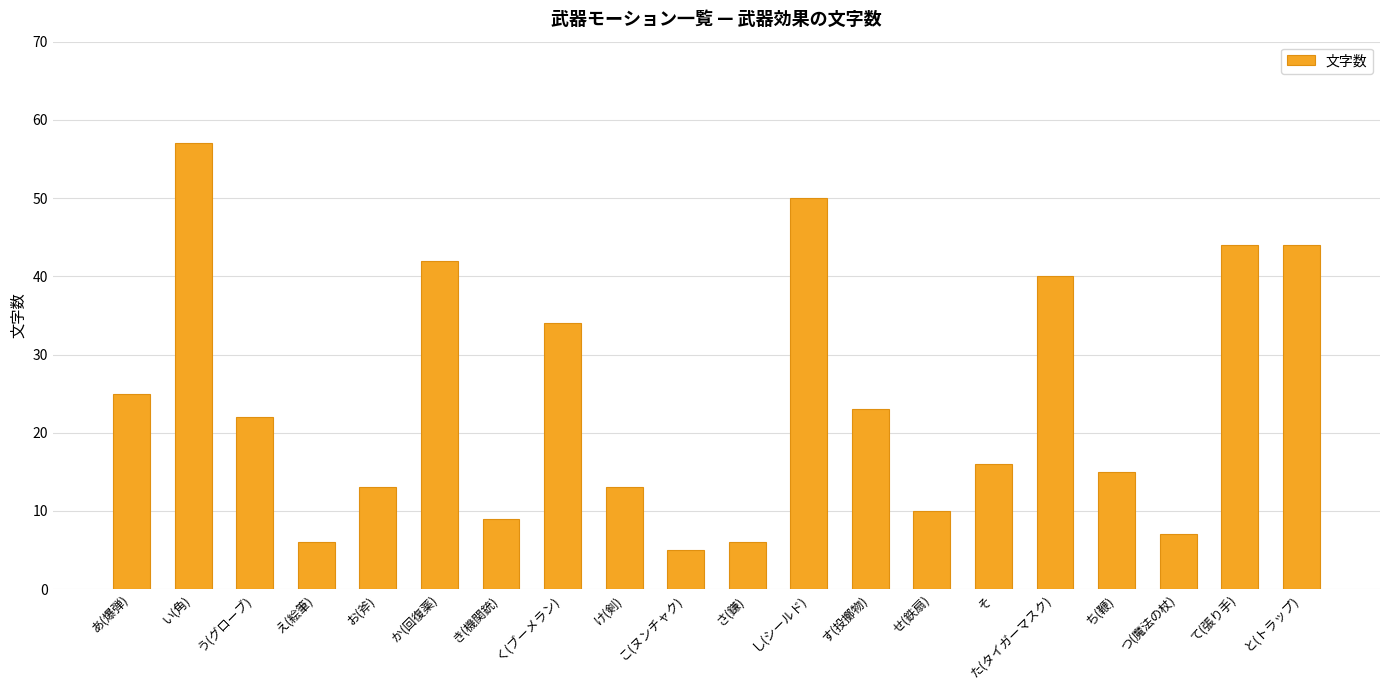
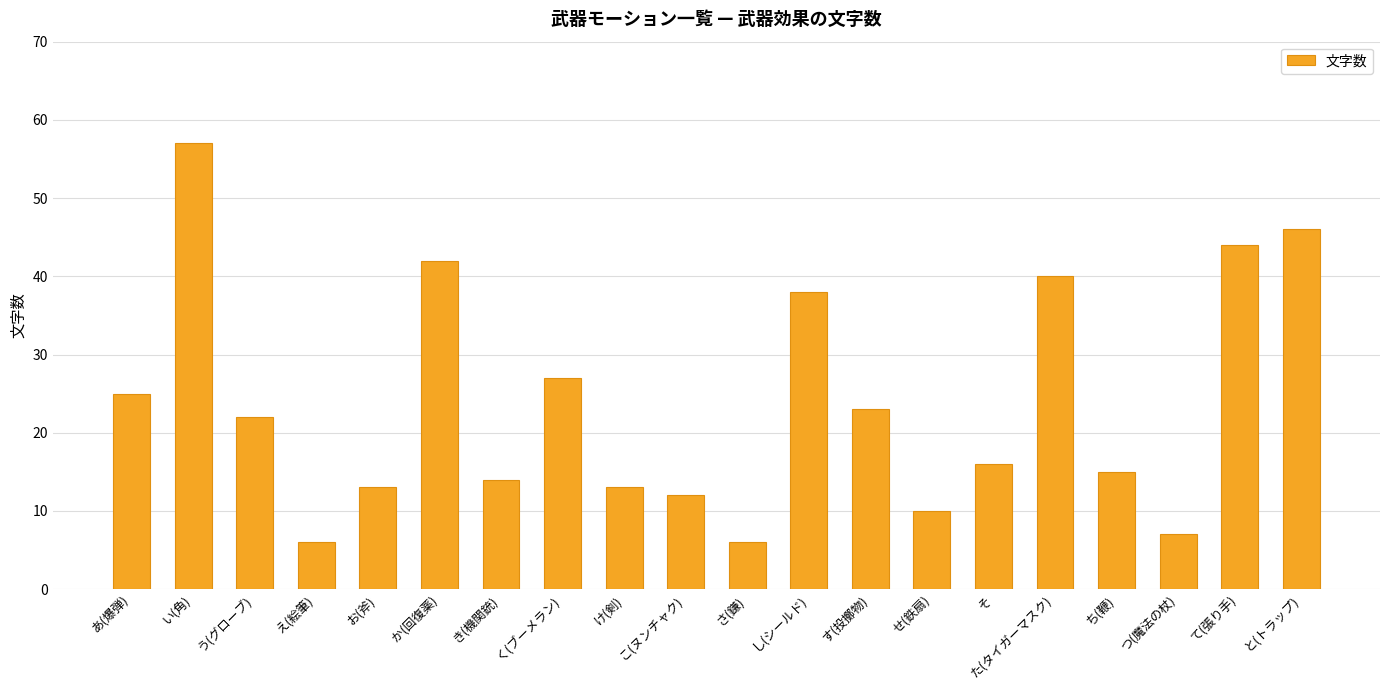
き(機関銃): 9 -> 14
く(ブーメラン): 34 -> 27
こ(ヌンチャク): 5 -> 12
し(シールド): 50 -> 38
と(トラップ): 44 -> 46
